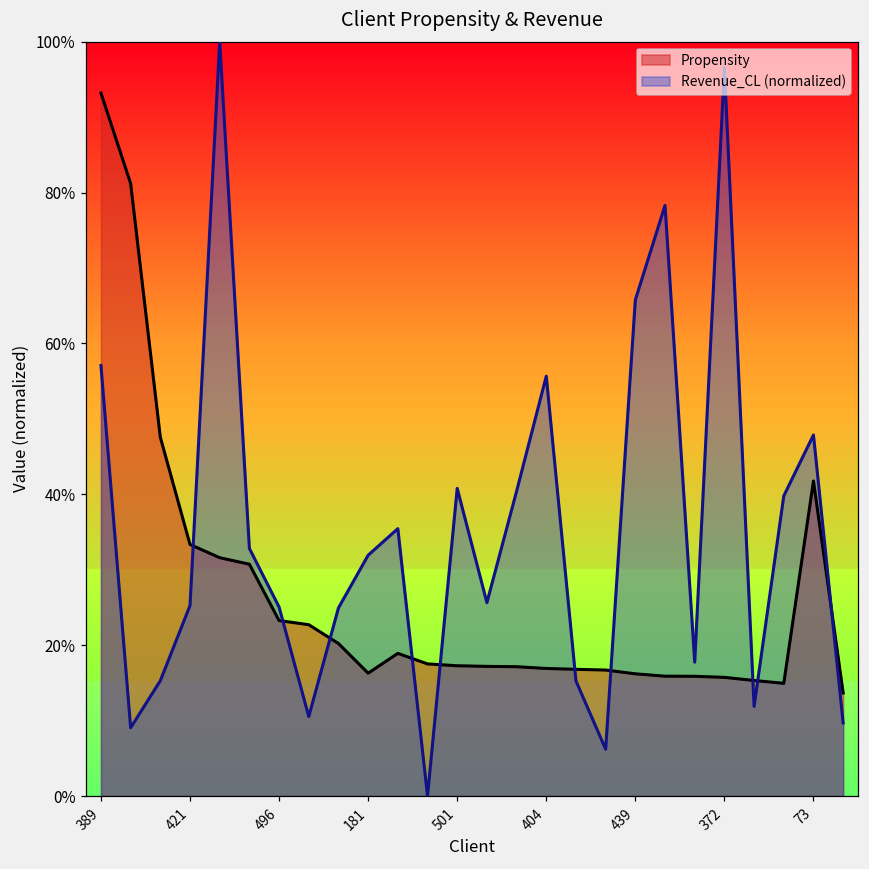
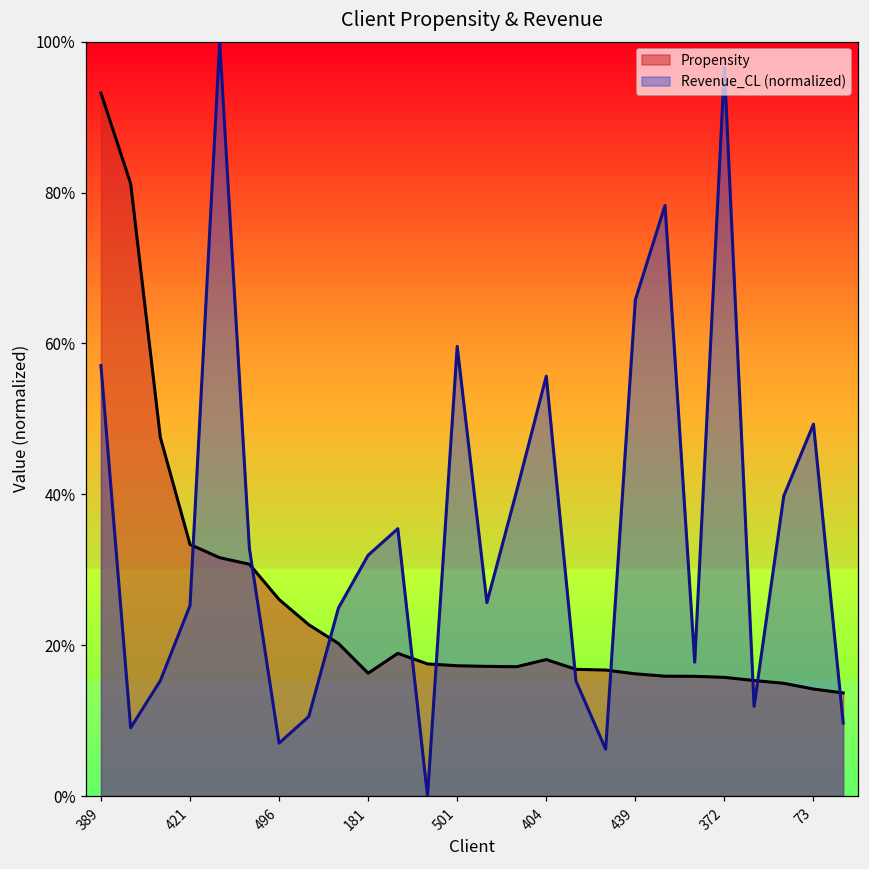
Propensity, 496: 23% -> 26%
Revenue_CL (normalized), 496: 25% -> 7%
Revenue_CL (normalized), 501: 41% -> 60%
Propensity, 404: 17% -> 18%
Propensity, 73: 42% -> 14%
Revenue_CL (normalized), 73: 48% -> 49%
